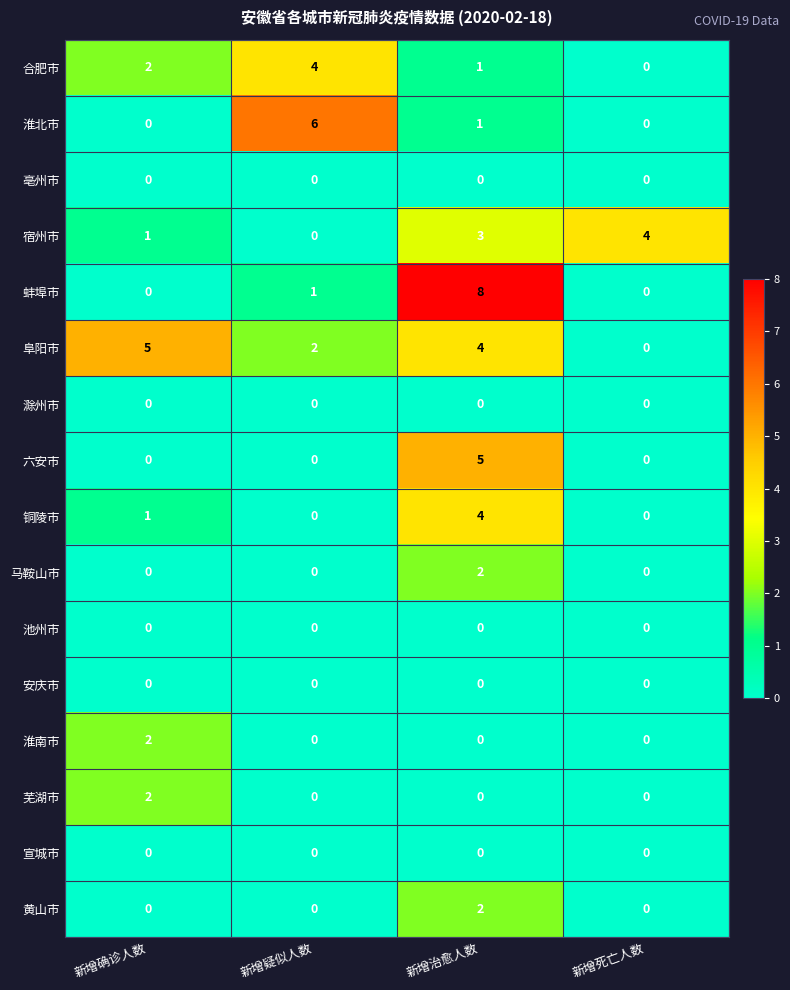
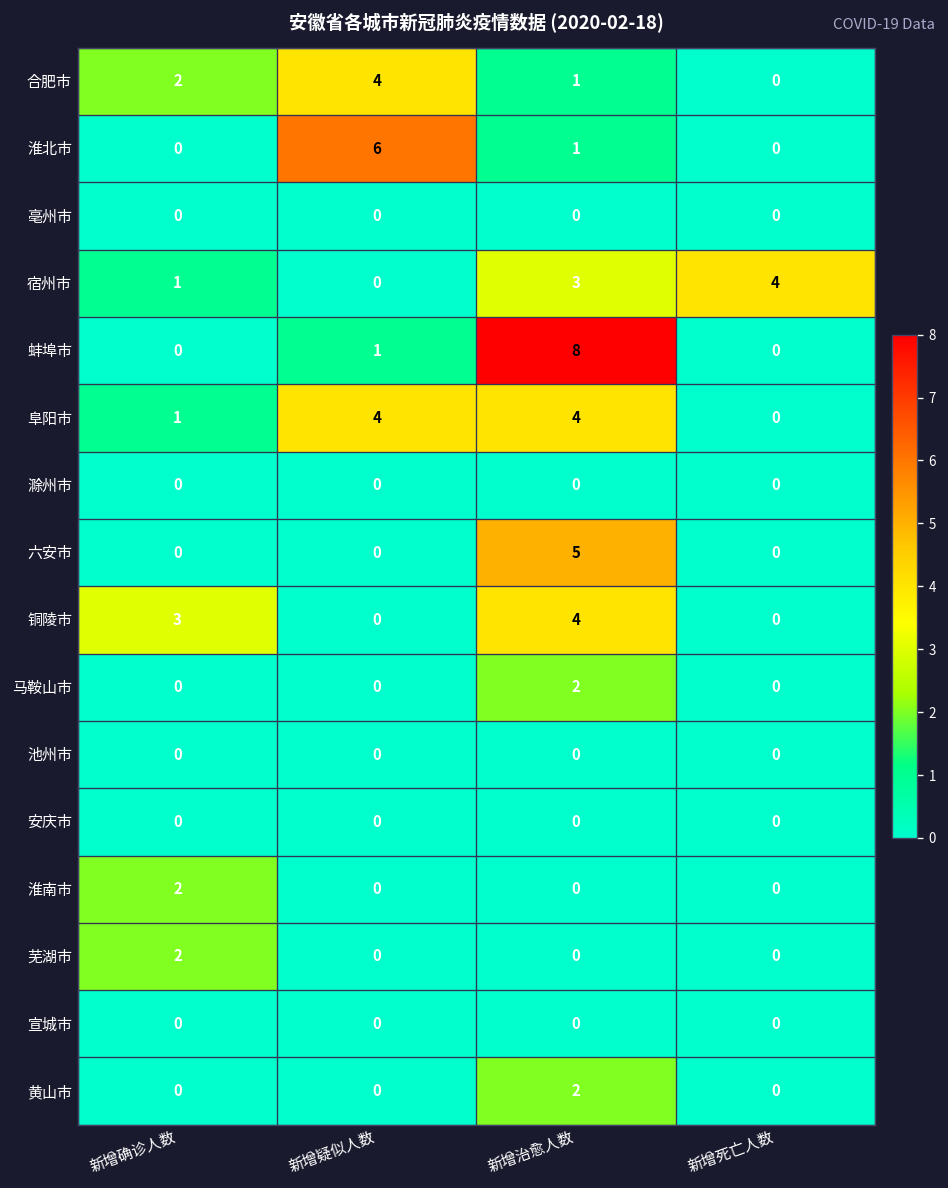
阜阳市, 新增确诊人数: 5 -> 1
阜阳市, 新增疑似人数: 2 -> 4
铜陵市, 新增确诊人数: 1 -> 3
